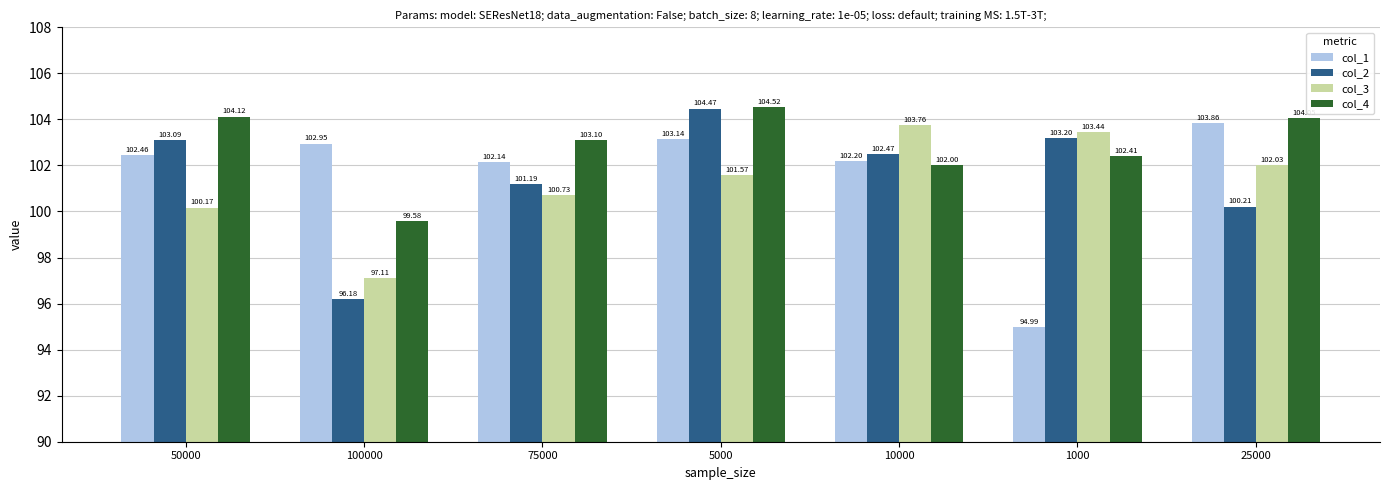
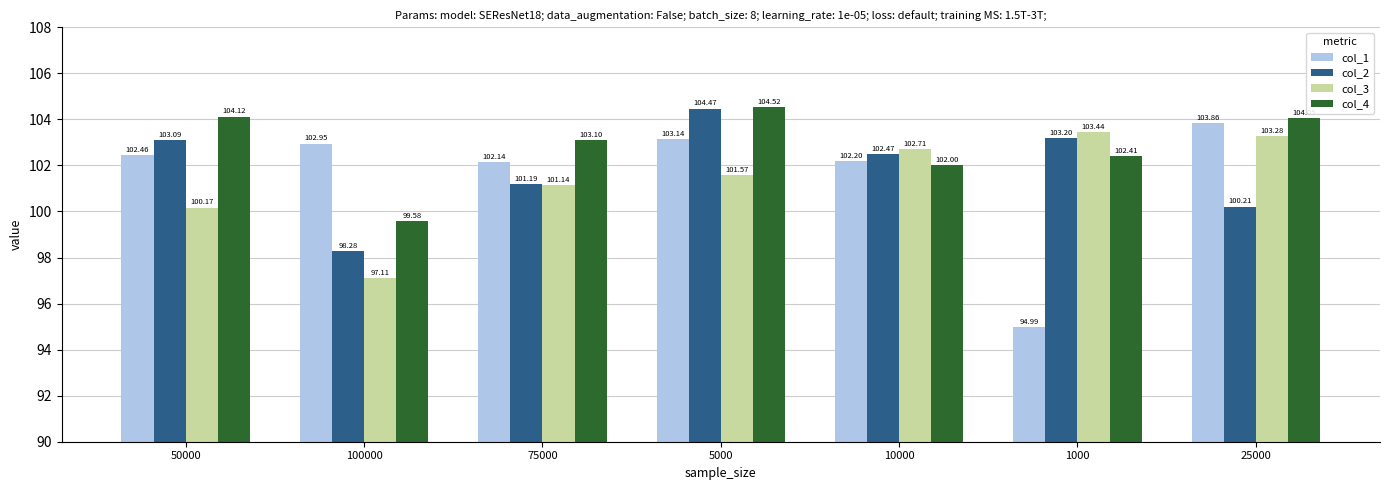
col_2, 100000: 96.18 -> 98.28
col_3, 75000: 100.73 -> 101.14
col_3, 10000: 103.76 -> 102.71
col_3, 25000: 102.03 -> 103.28
